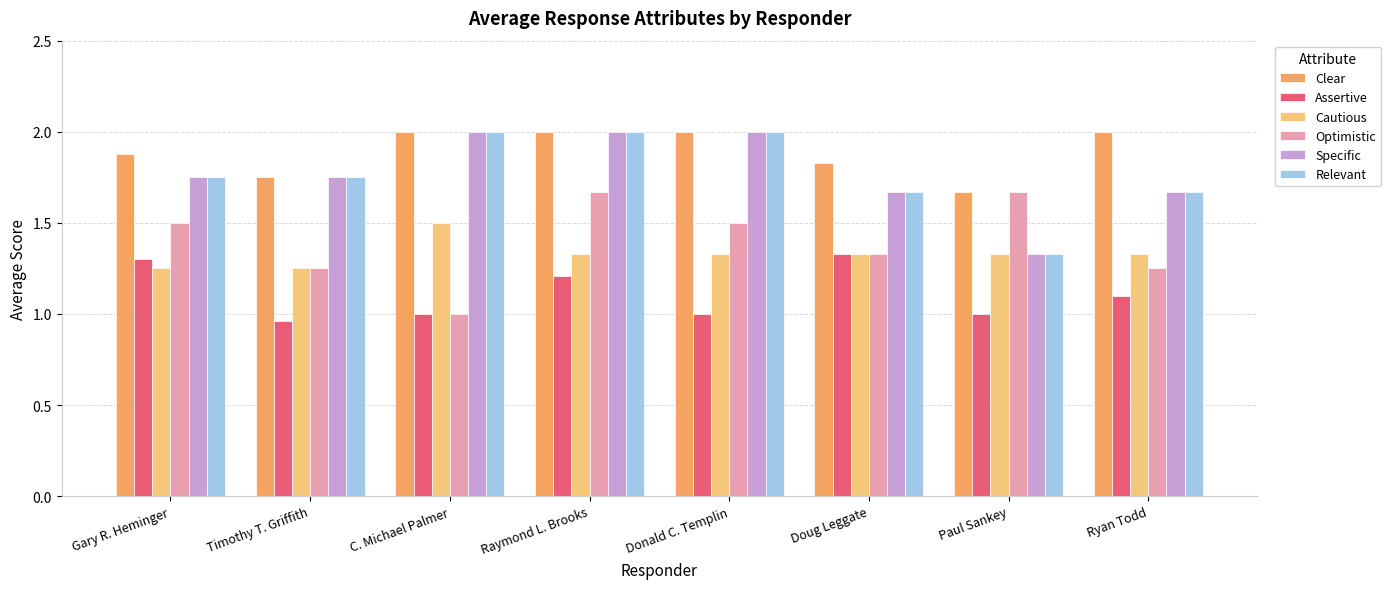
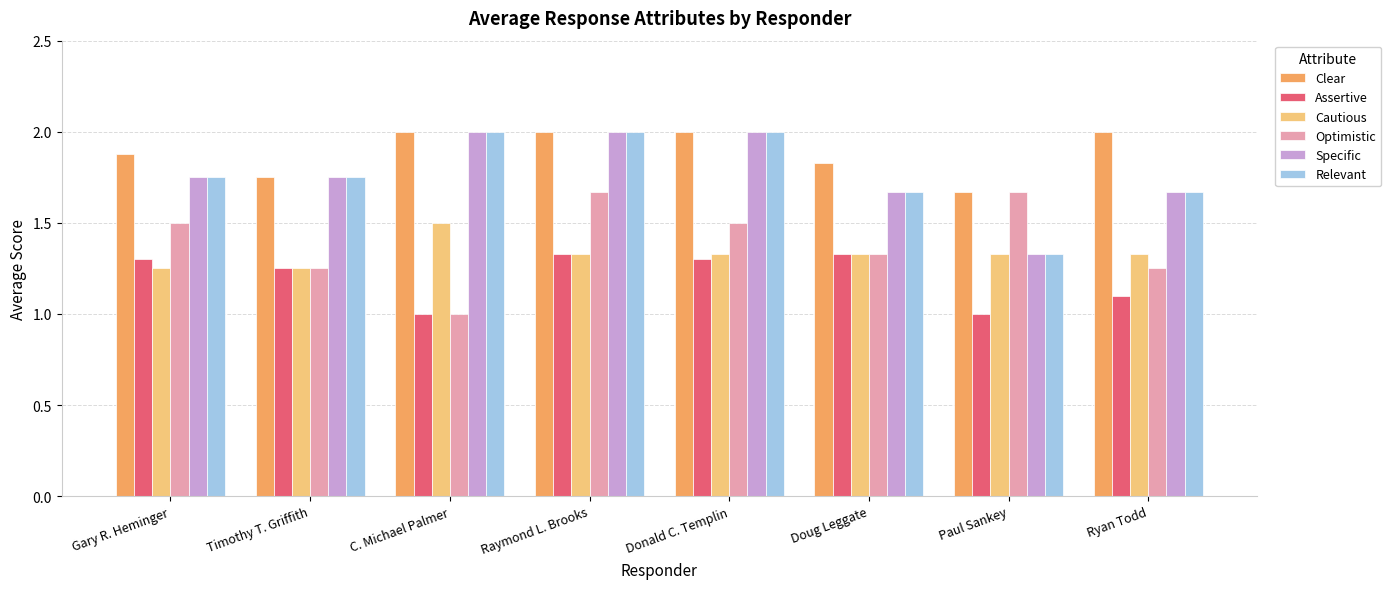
Assertive, Timothy T. Griffith: 0.96 -> 1.25
Assertive, Raymond L. Brooks: 1.21 -> 1.33
Assertive, Donald C. Templin: 1.0 -> 1.3
